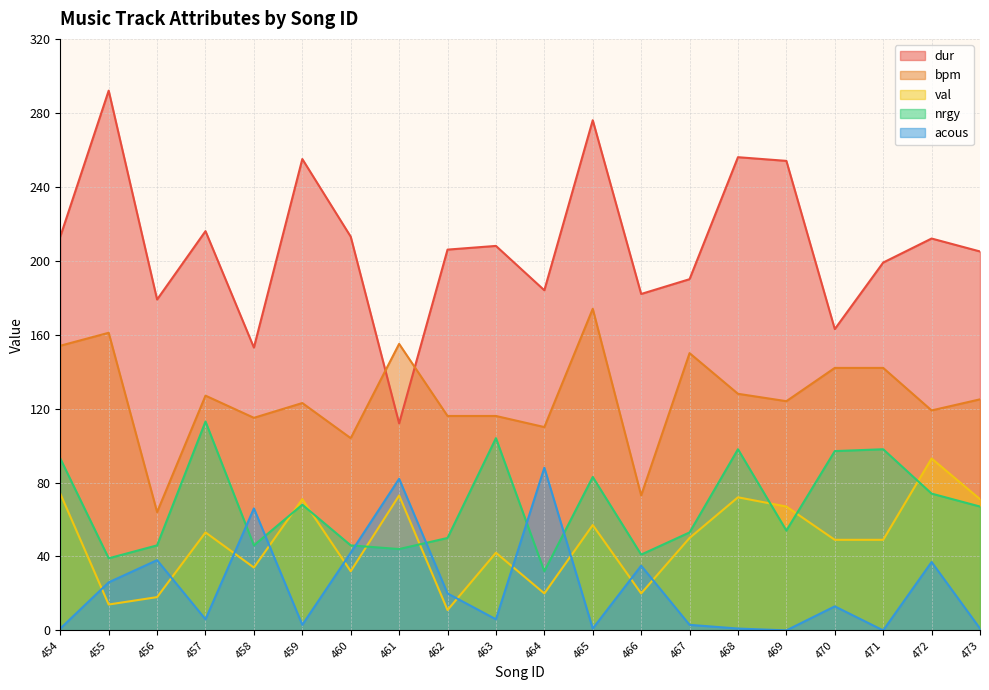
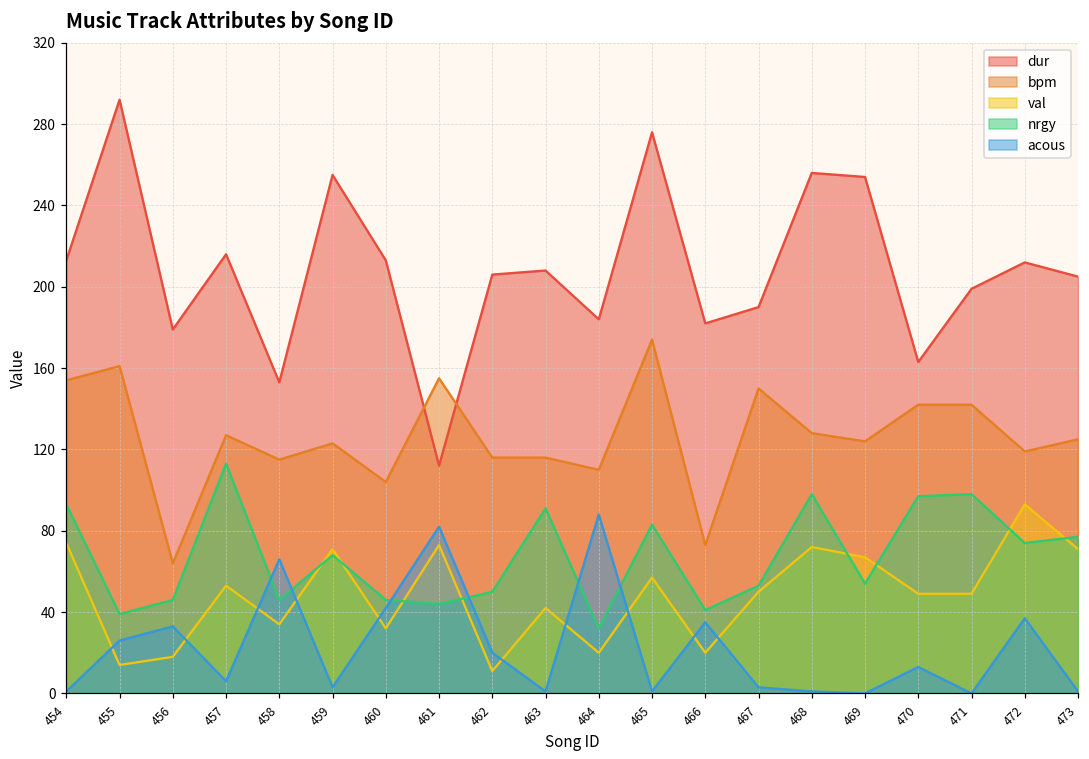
acous, 456: 38 -> 33
nrgy, 463: 104 -> 91
acous, 463: 6 -> 1
nrgy, 473: 67 -> 77
